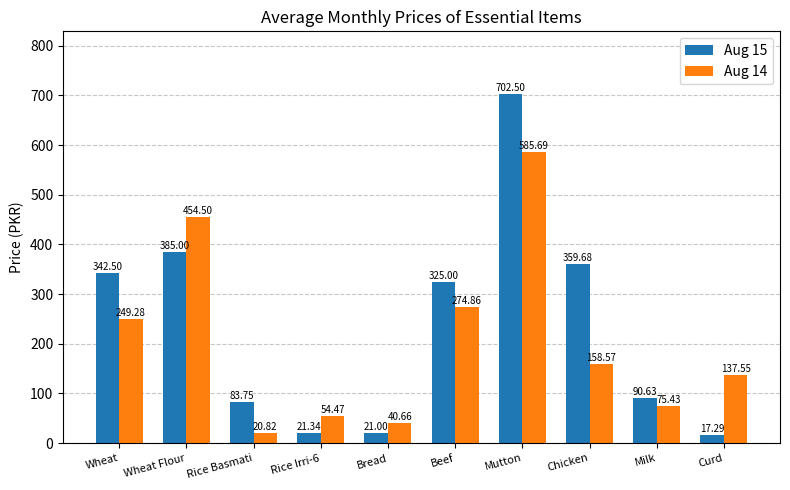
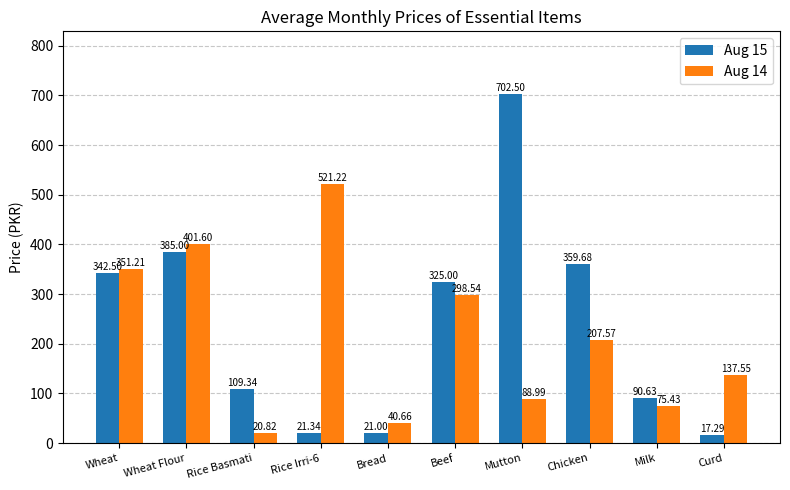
Aug 14, Wheat: 249.28 -> 351.21
Aug 14, Wheat Flour: 454.50 -> 401.60
Aug 15, Rice Basmati: 83.75 -> 109.34
Aug 14, Rice Irri-6: 54.47 -> 521.22
Aug 14, Beef: 274.86 -> 298.54
Aug 14, Mutton: 585.69 -> 88.99
Aug 14, Chicken: 158.57 -> 207.57
